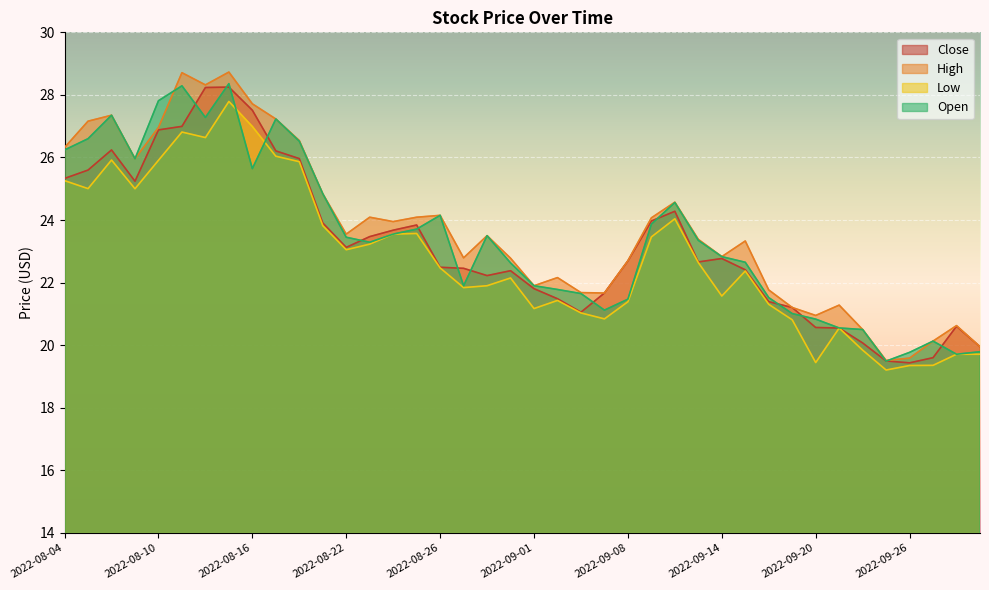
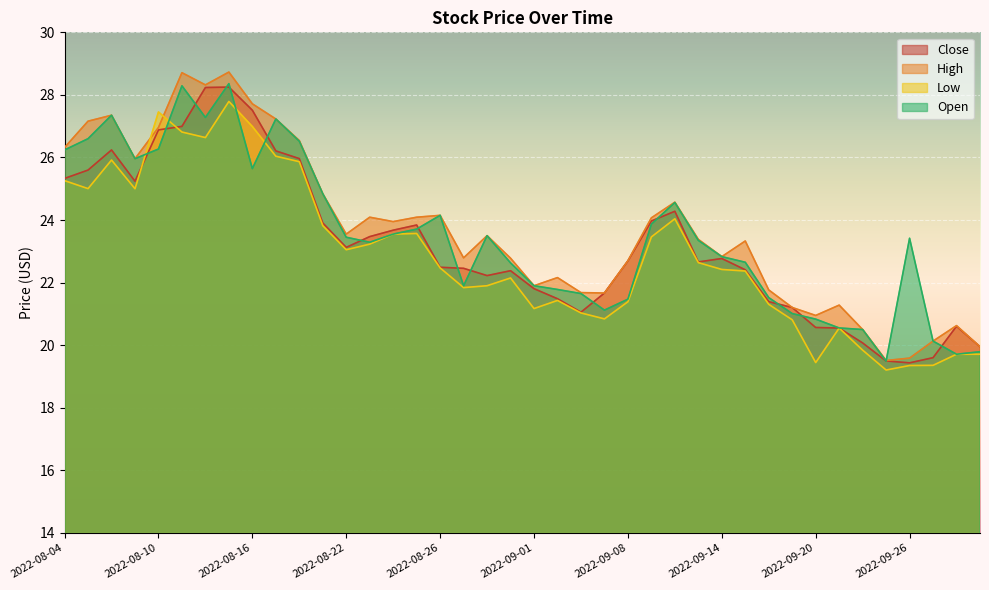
Low, 2022-08-10: 25.9 -> 27.5
Open, 2022-08-10: 27.8 -> 26.3
Low, 2022-09-14: 21.6 -> 22.4
Open, 2022-09-26: 19.8 -> 23.4
